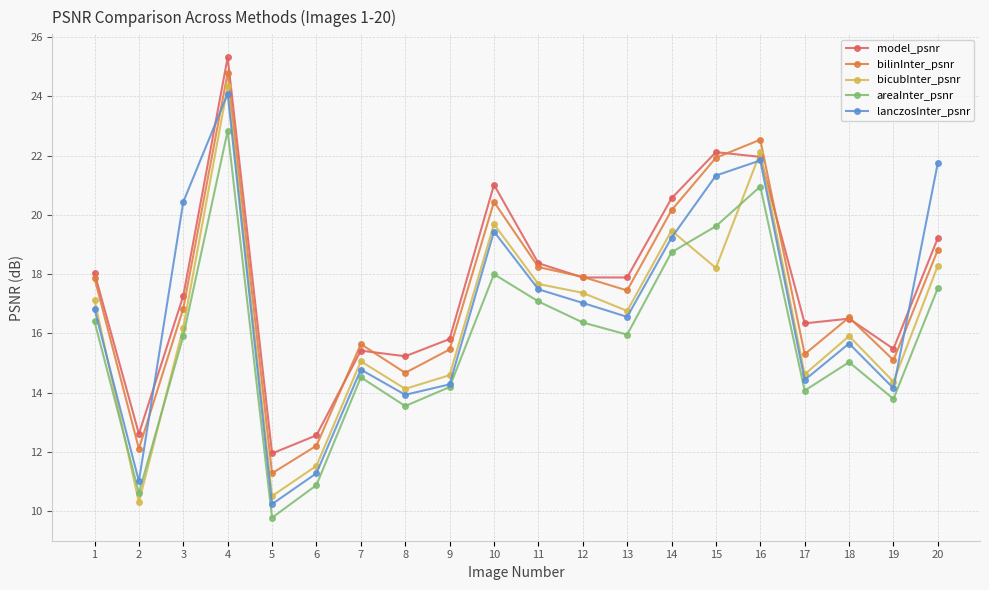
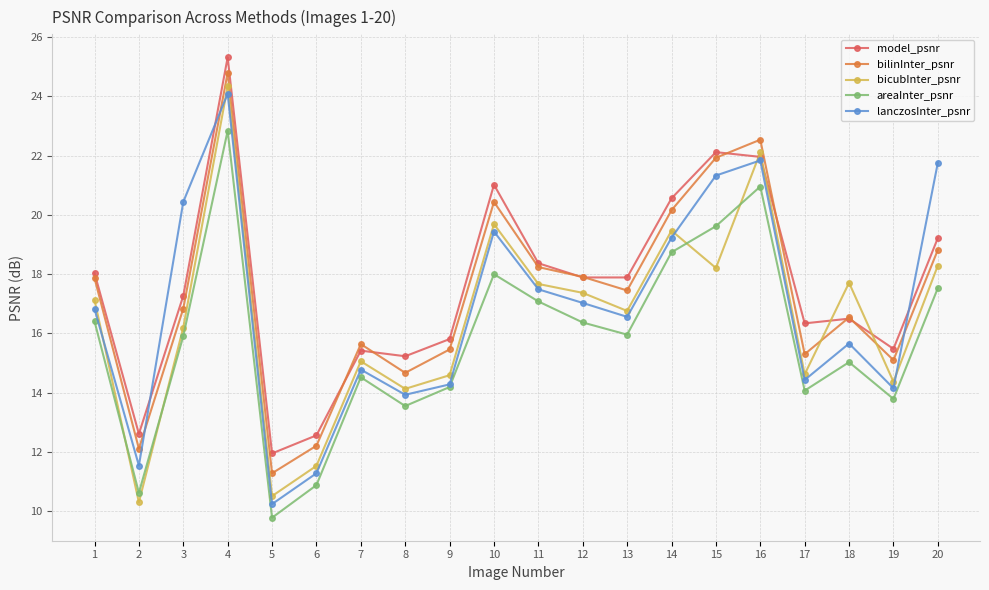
lanczosInter_psnr, 2: 11.0 -> 11.5
bicubInter_psnr, 18: 15.9 -> 17.7
